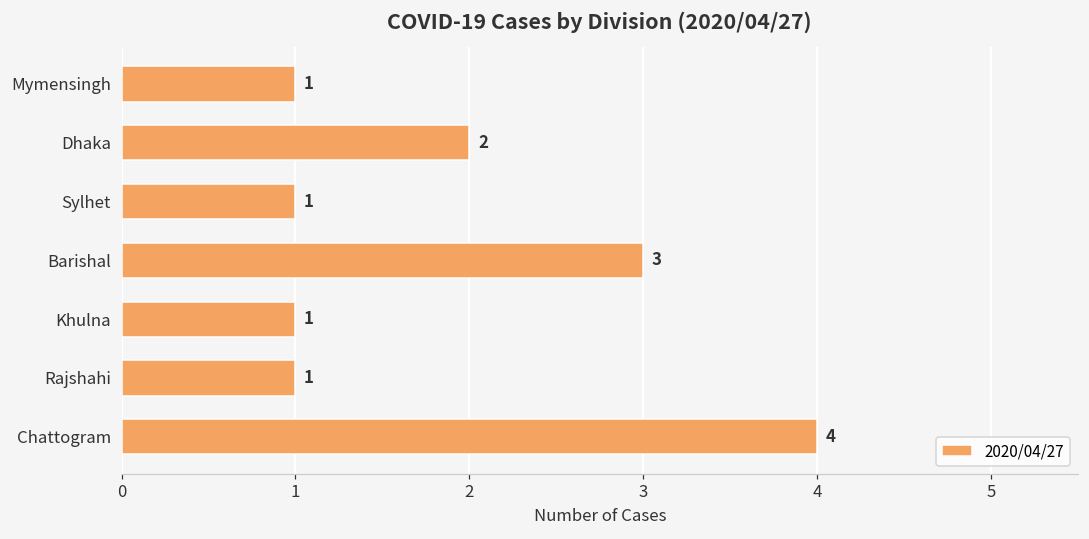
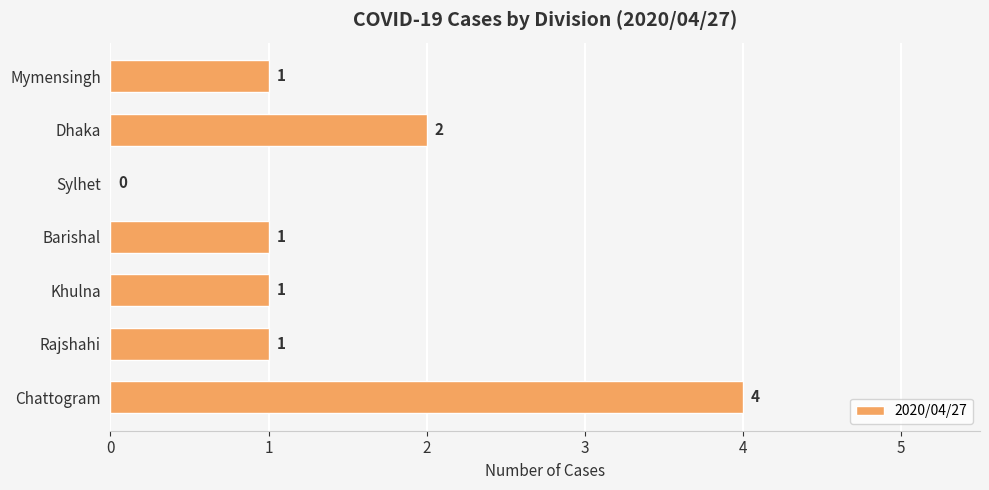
Sylhet: 1 -> 0
Barishal: 3 -> 1
